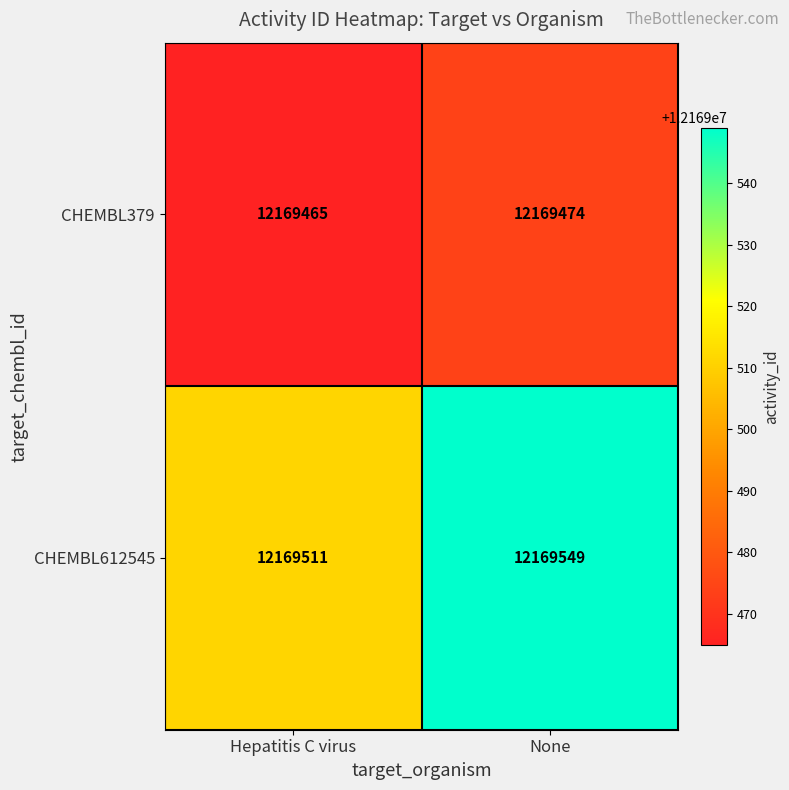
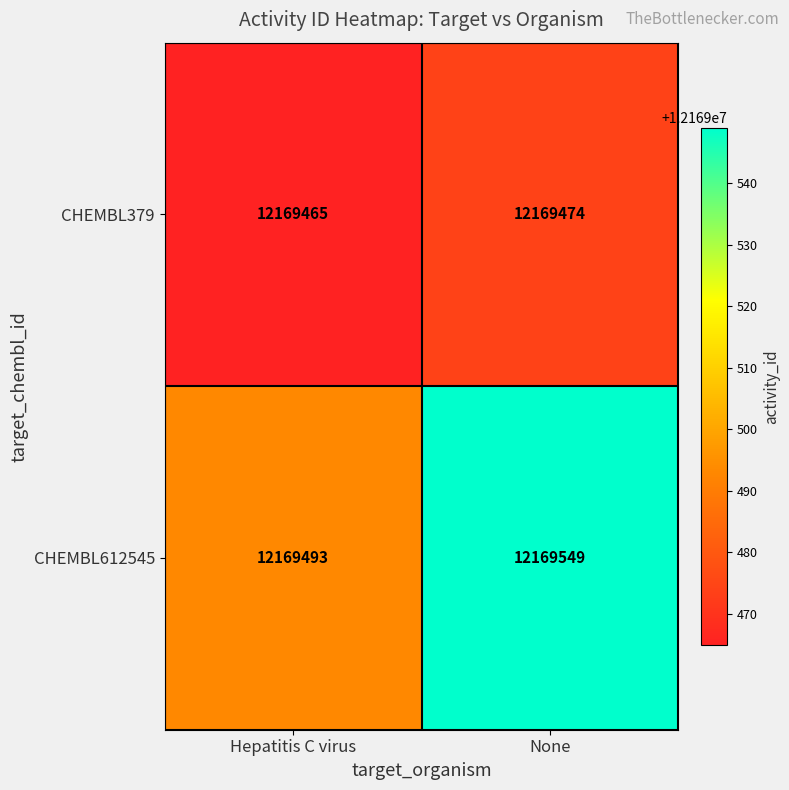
CHEMBL612545, Hepatitis C virus: 12169511 -> 12169493
